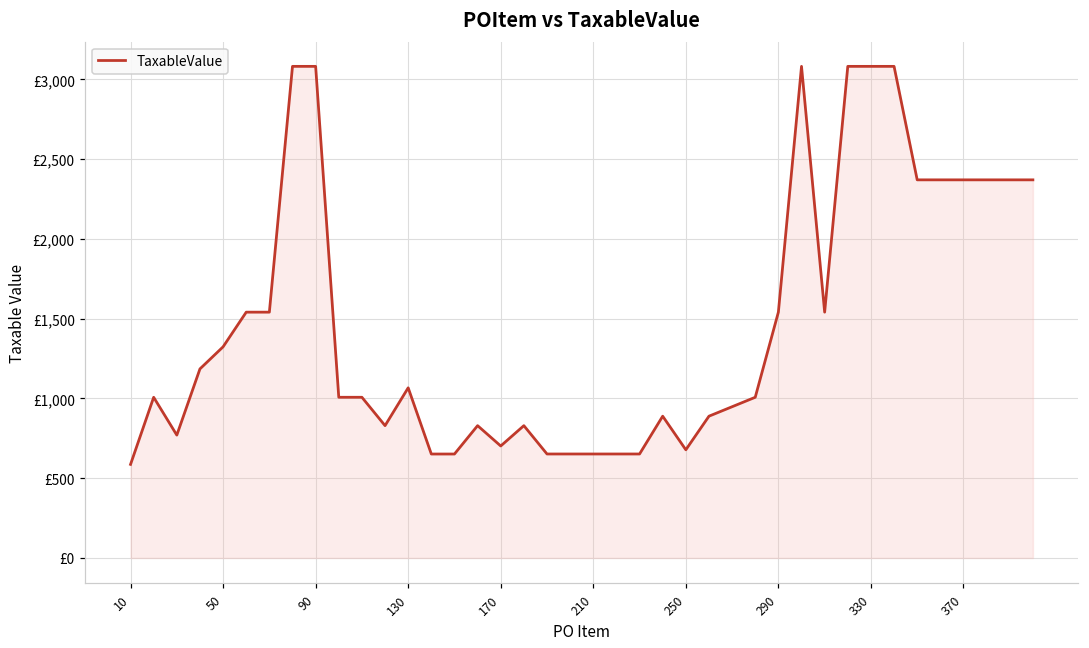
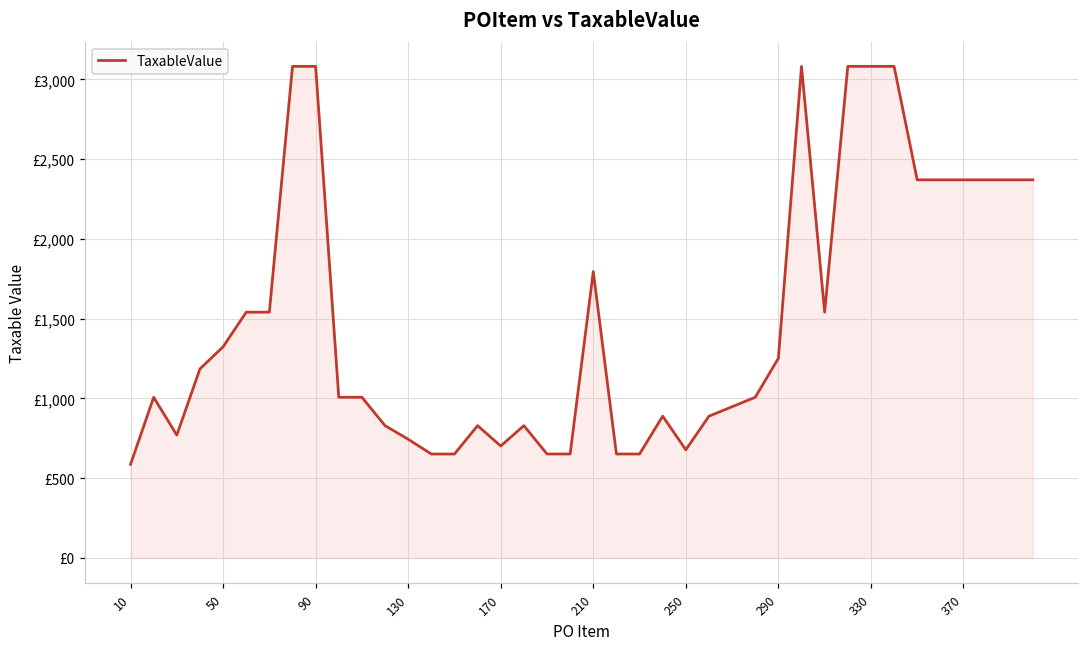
130: £1,070 -> £740
210: £650 -> £1,790
290: £1,540 -> £1,250
